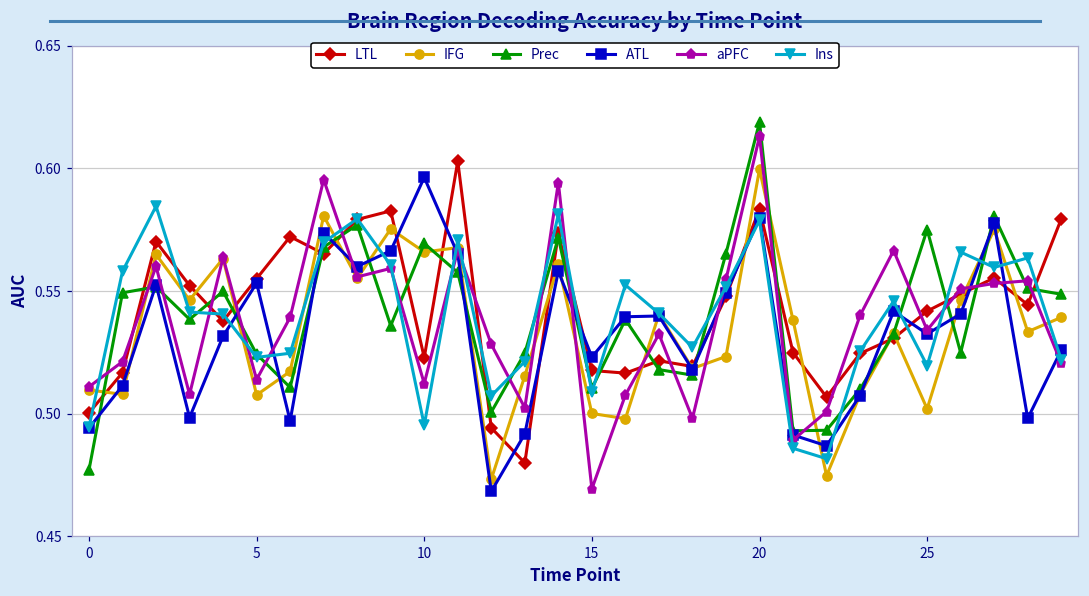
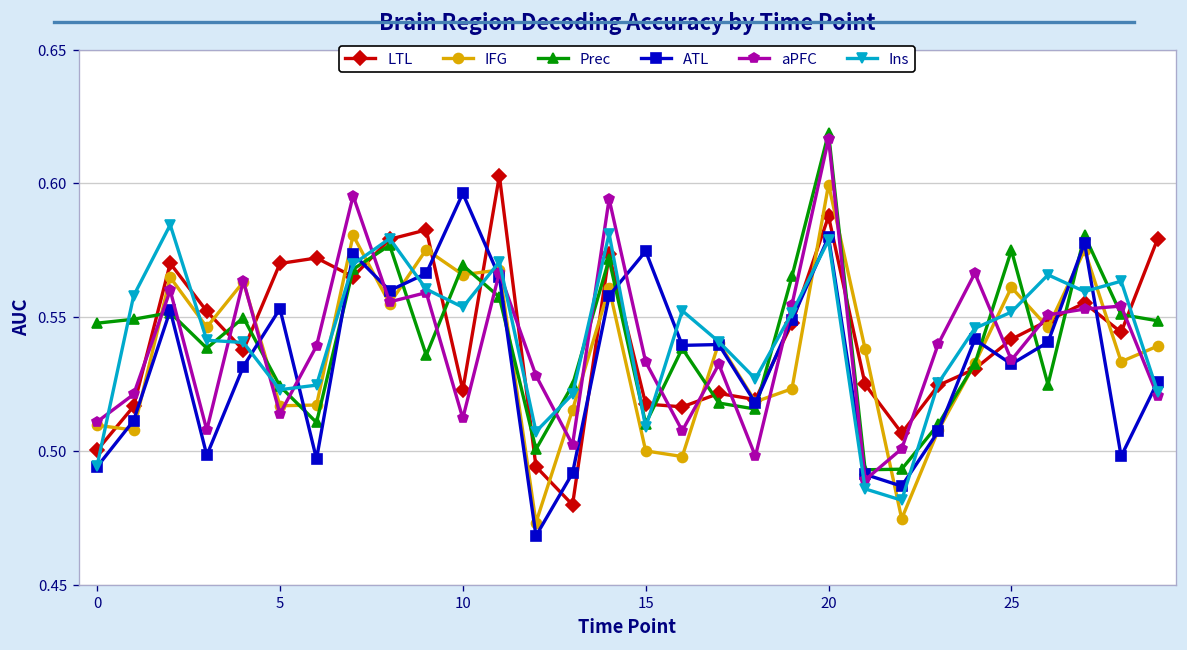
Prec, 0: 0.477 -> 0.548
LTL, 5: 0.555 -> 0.570
IFG, 5: 0.508 -> 0.517
Ins, 10: 0.495 -> 0.554
ATL, 15: 0.523 -> 0.575
aPFC, 15: 0.469 -> 0.533
LTL, 20: 0.583 -> 0.588
aPFC, 20: 0.613 -> 0.617
IFG, 25: 0.502 -> 0.561
Ins, 25: 0.520 -> 0.552
